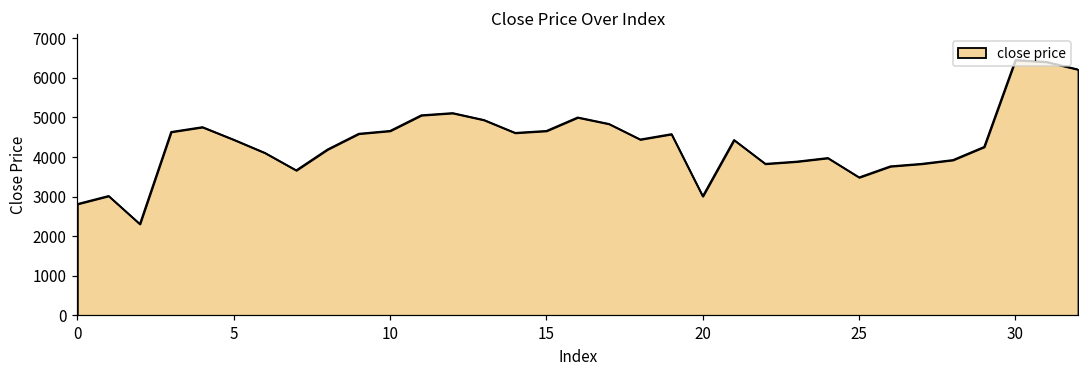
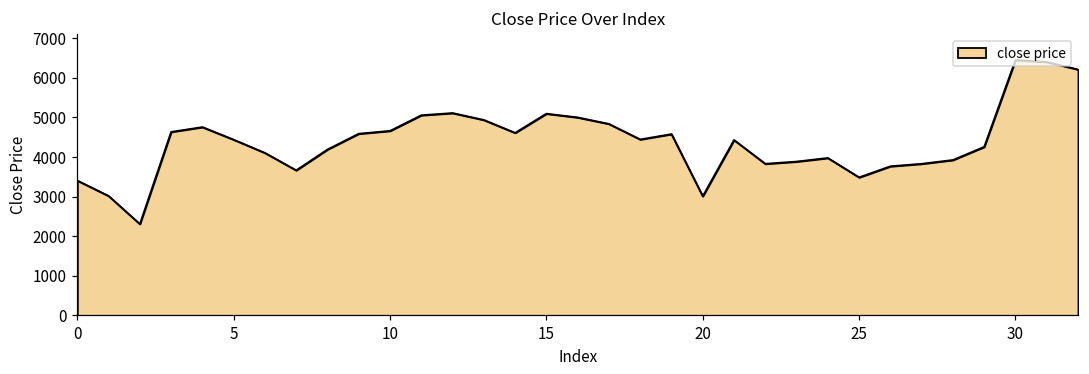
0: 2800 -> 3400
15: 4700 -> 5100
